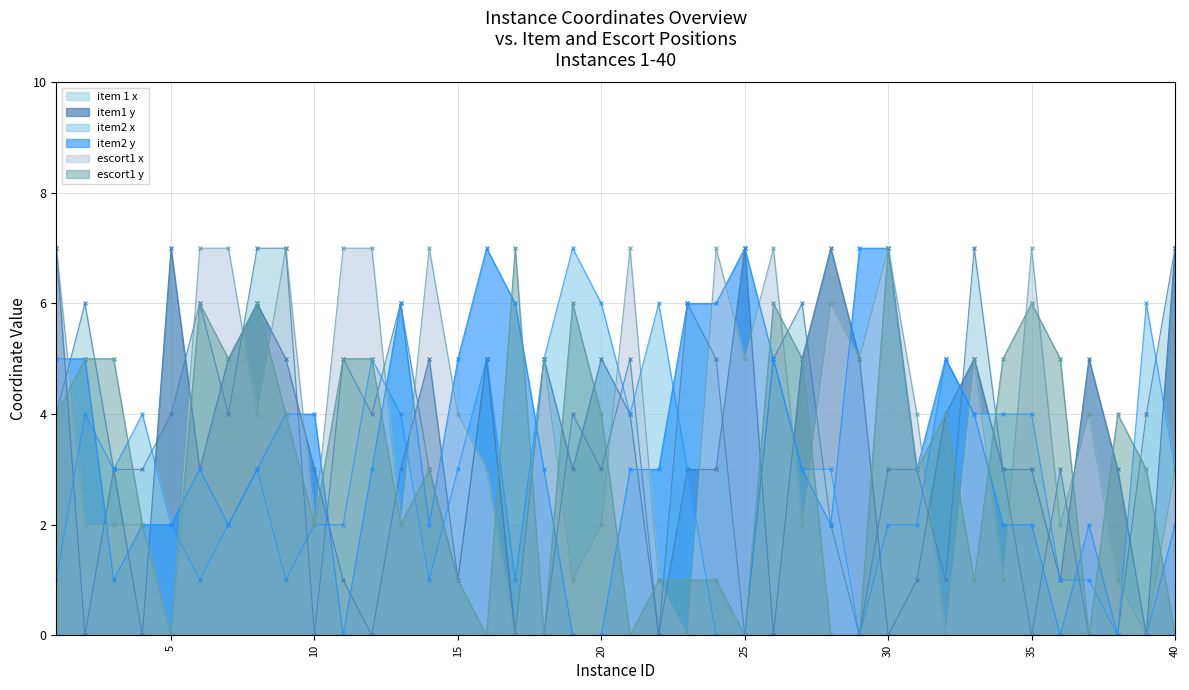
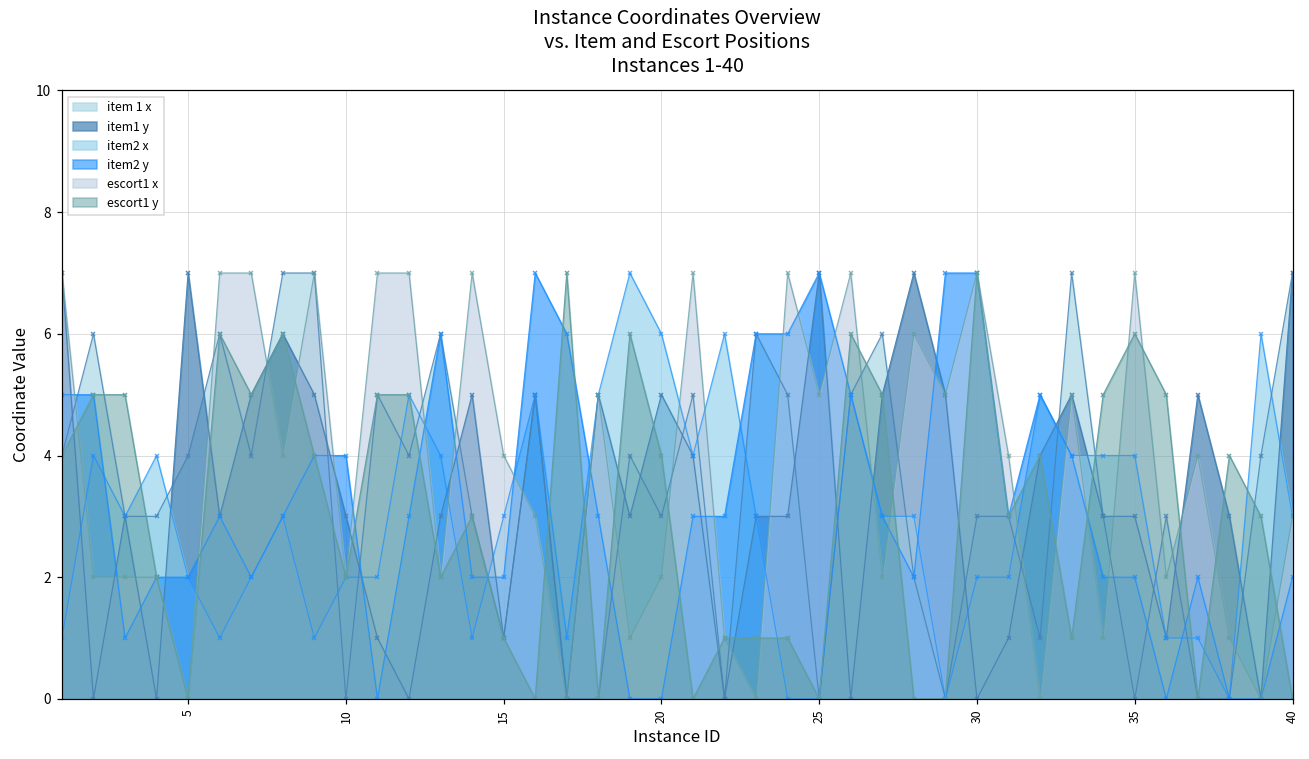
item2 y, 15: 5 -> 2
